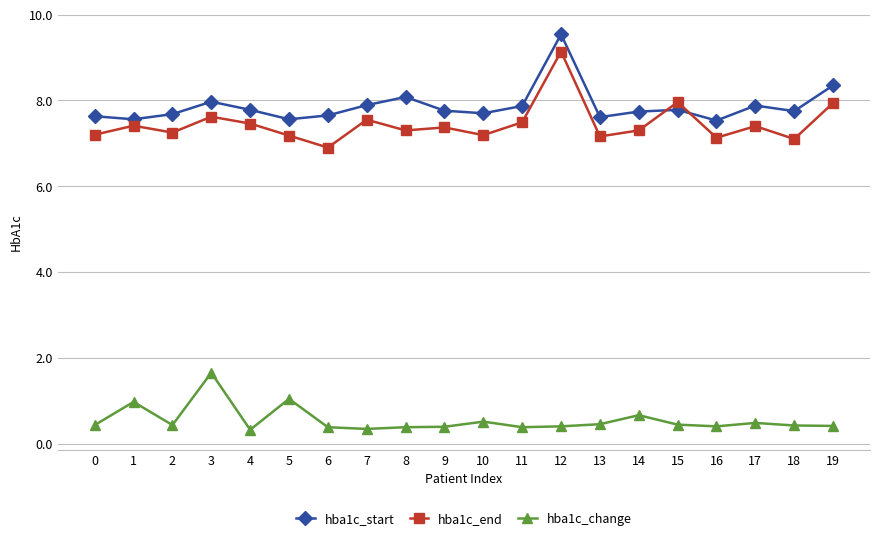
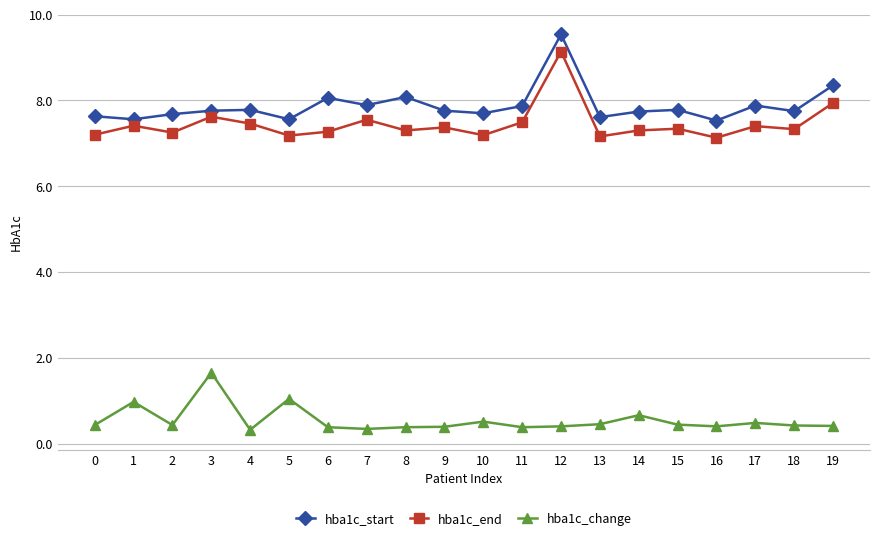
hba1c_start, 3: 8.0 -> 7.8
hba1c_start, 6: 7.7 -> 8.1
hba1c_end, 6: 6.9 -> 7.3
hba1c_end, 15: 8.0 -> 7.3
hba1c_end, 18: 7.1 -> 7.3
